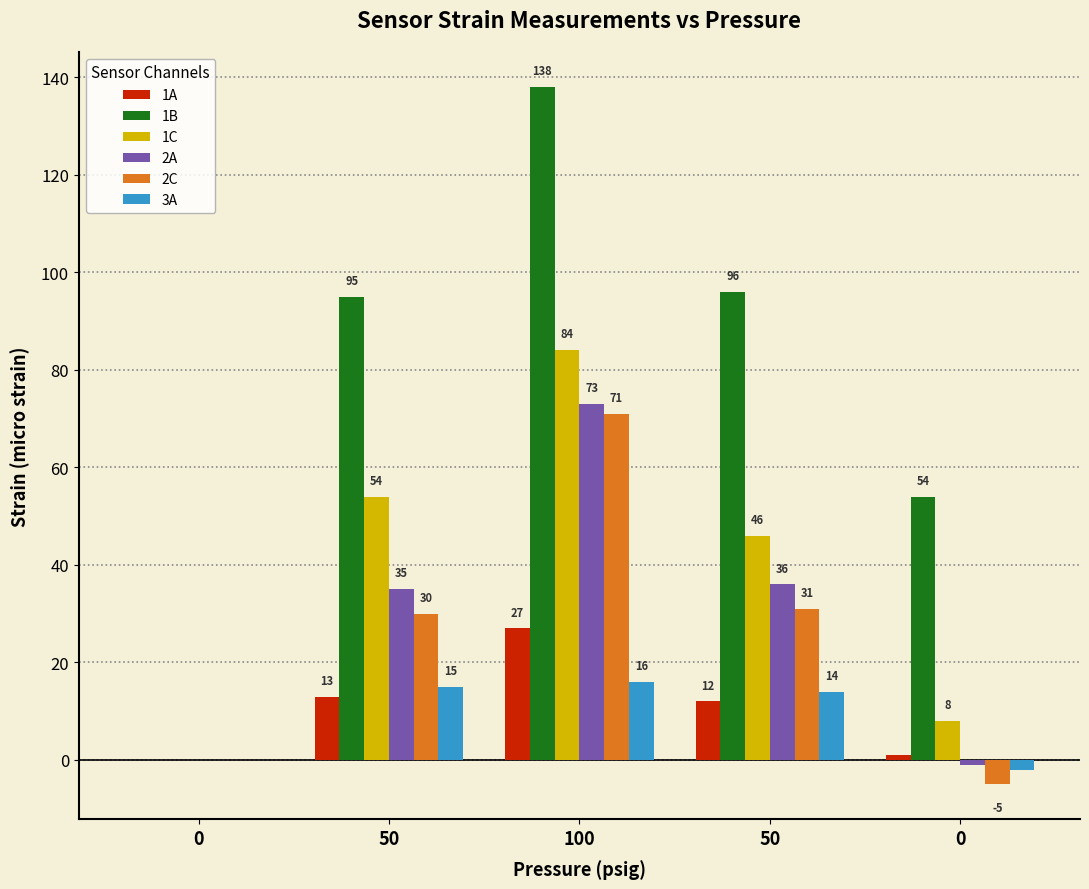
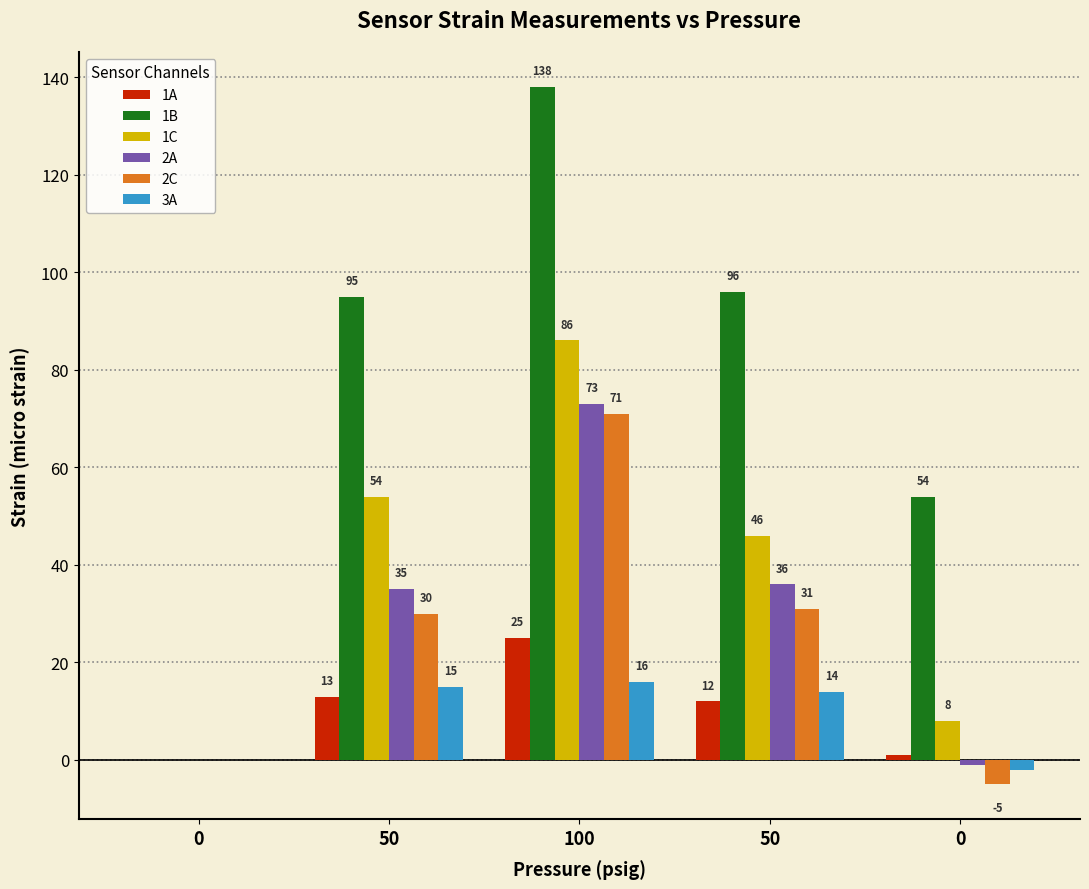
1A, 100: 27 -> 25
1C, 100: 84 -> 86
